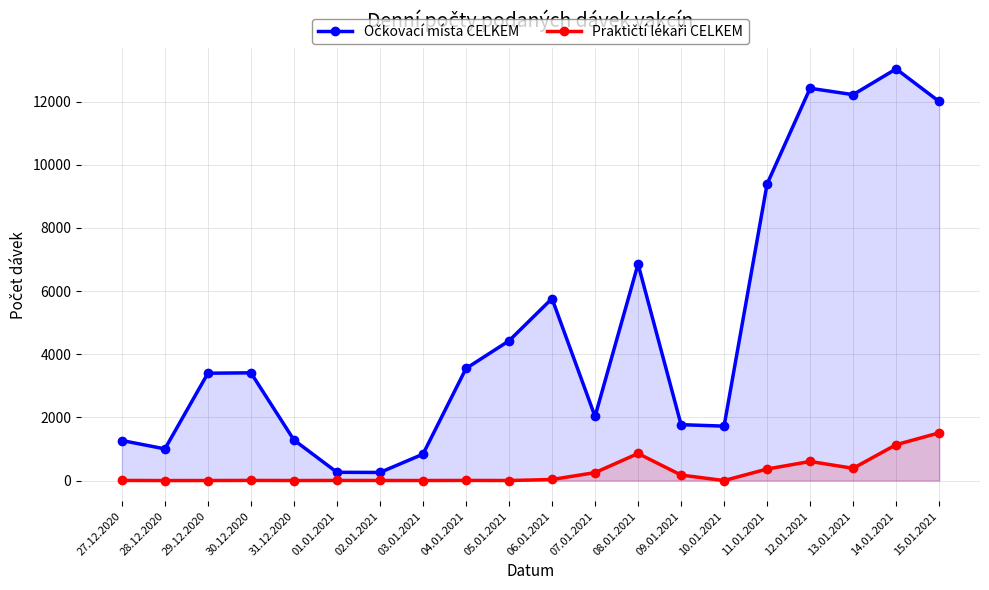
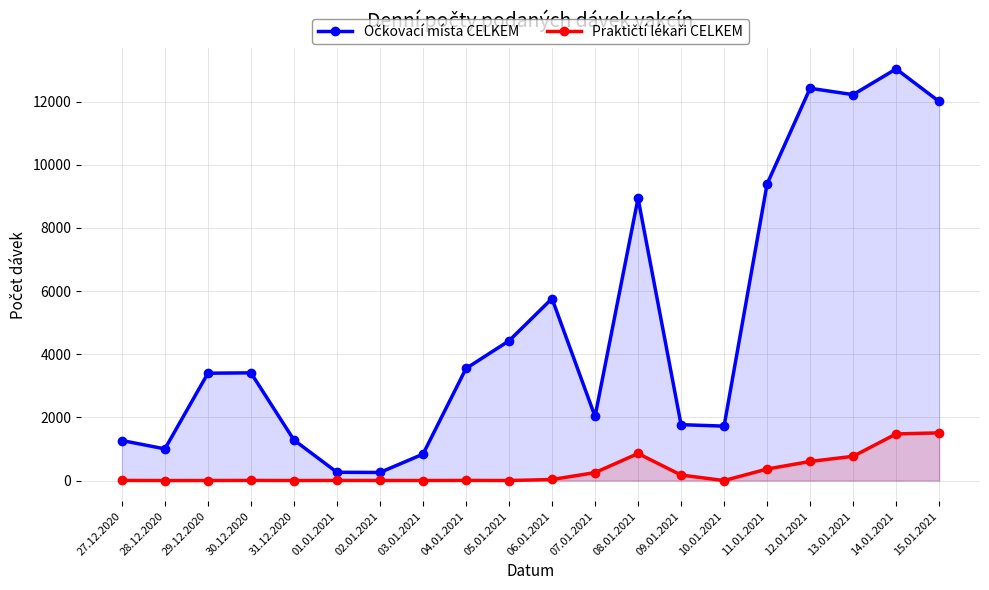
Očkovací místa CELKEM, 08.01.2021: 6900 -> 8900
Praktičtí lékaři CELKEM, 13.01.2021: 400 -> 800
Praktičtí lékaři CELKEM, 14.01.2021: 1100 -> 1500
